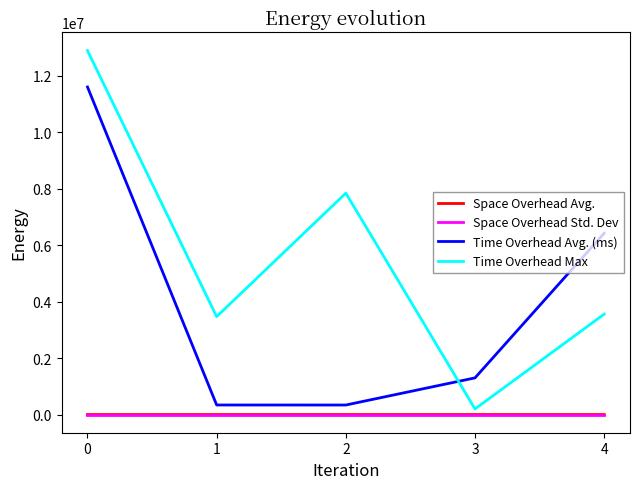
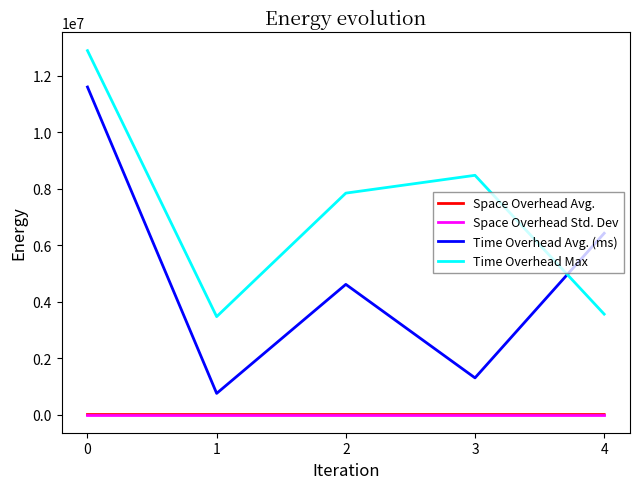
Time Overhead Avg. (ms), 1: 300000 -> 700000
Time Overhead Avg. (ms), 2: 300000 -> 4600000
Time Overhead Max, 3: 200000 -> 8500000
